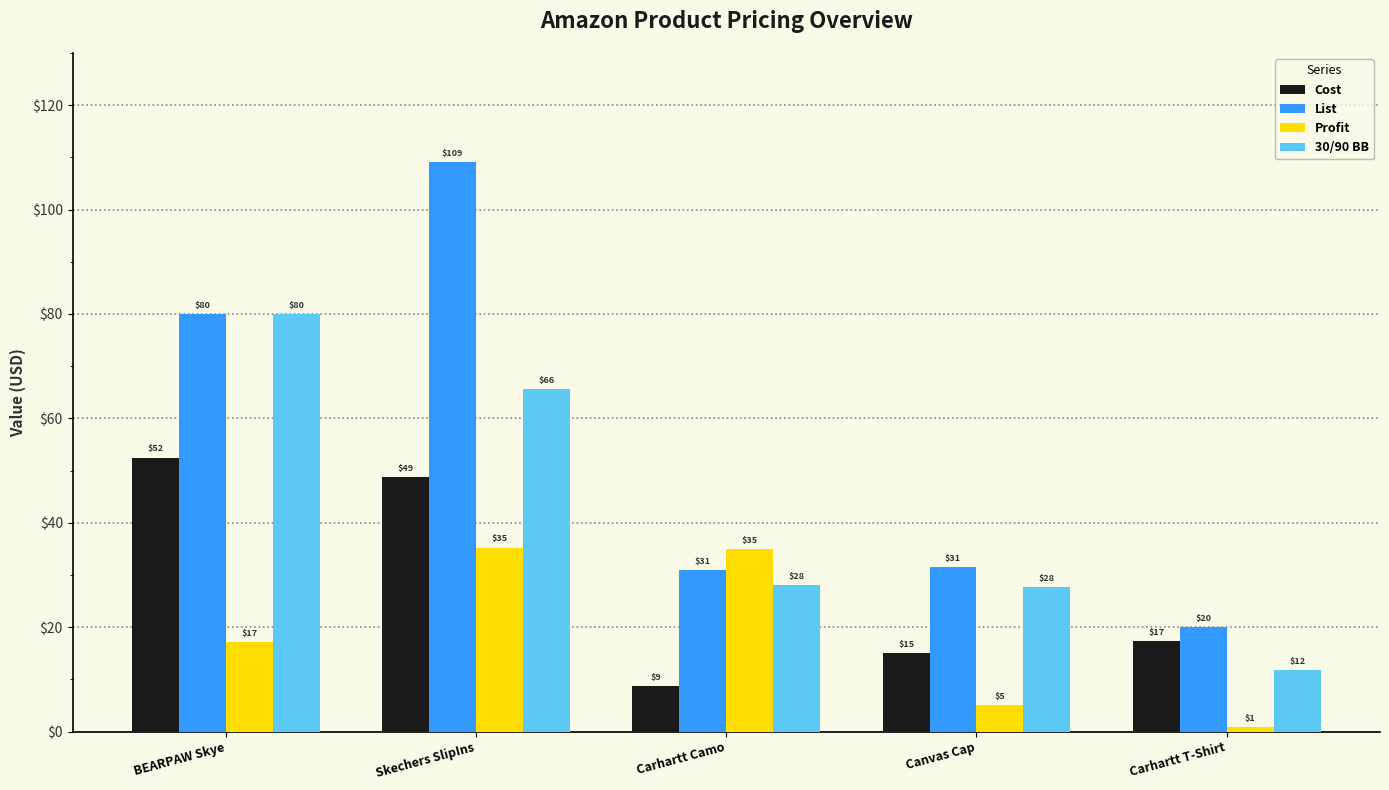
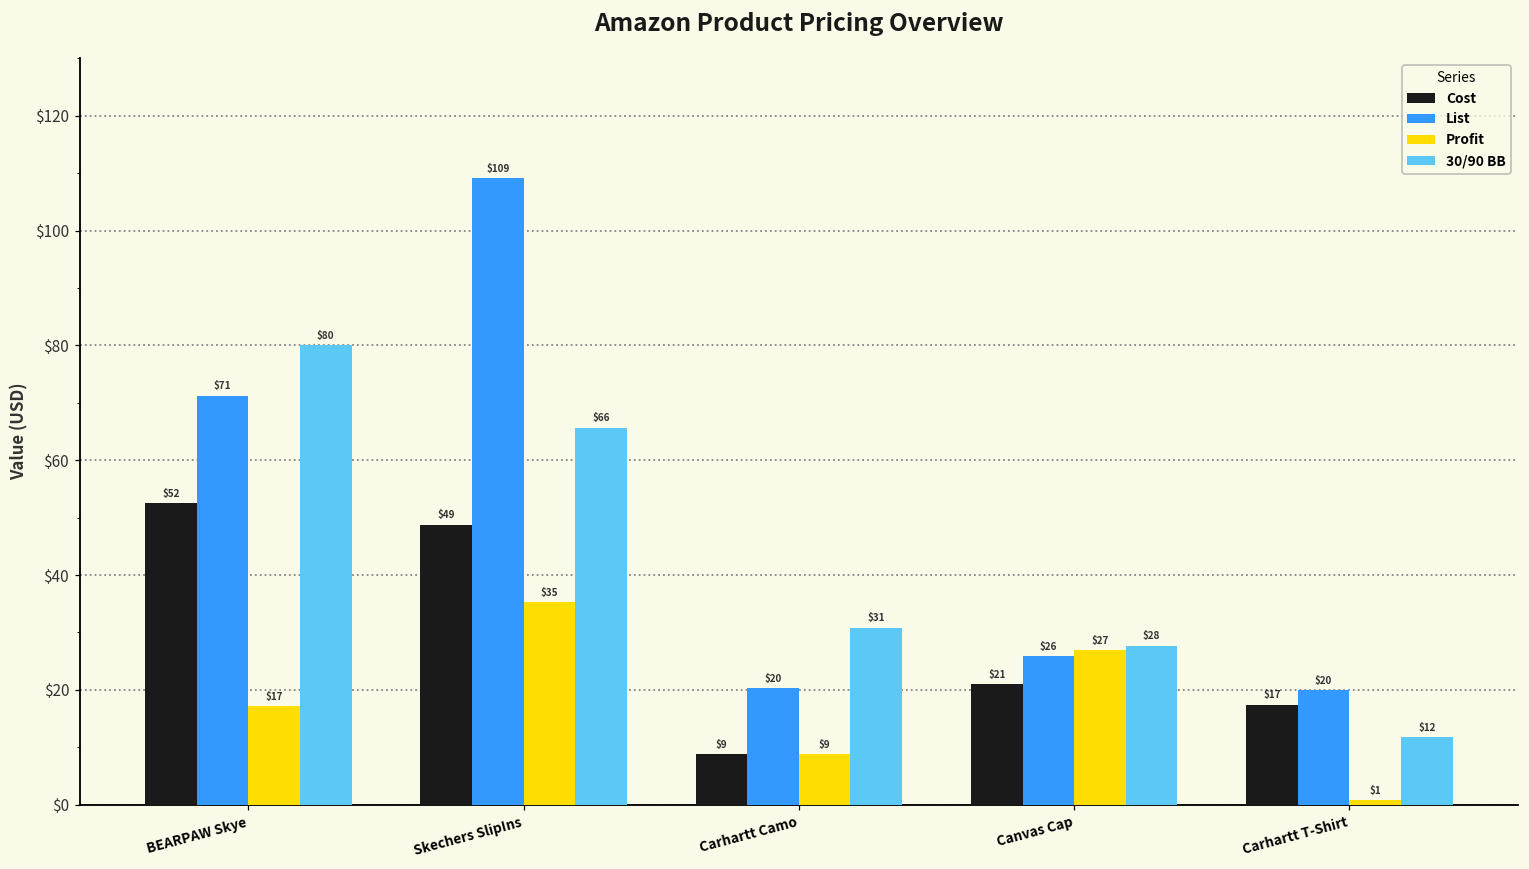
List, BEARPAW Skye: $80 -> $71
List, Carhartt Camo: $31 -> $20
Profit, Carhartt Camo: $35 -> $9
30/90 BB, Carhartt Camo: $28 -> $31
Cost, Canvas Cap: $15 -> $21
List, Canvas Cap: $31 -> $26
Profit, Canvas Cap: $5 -> $27
